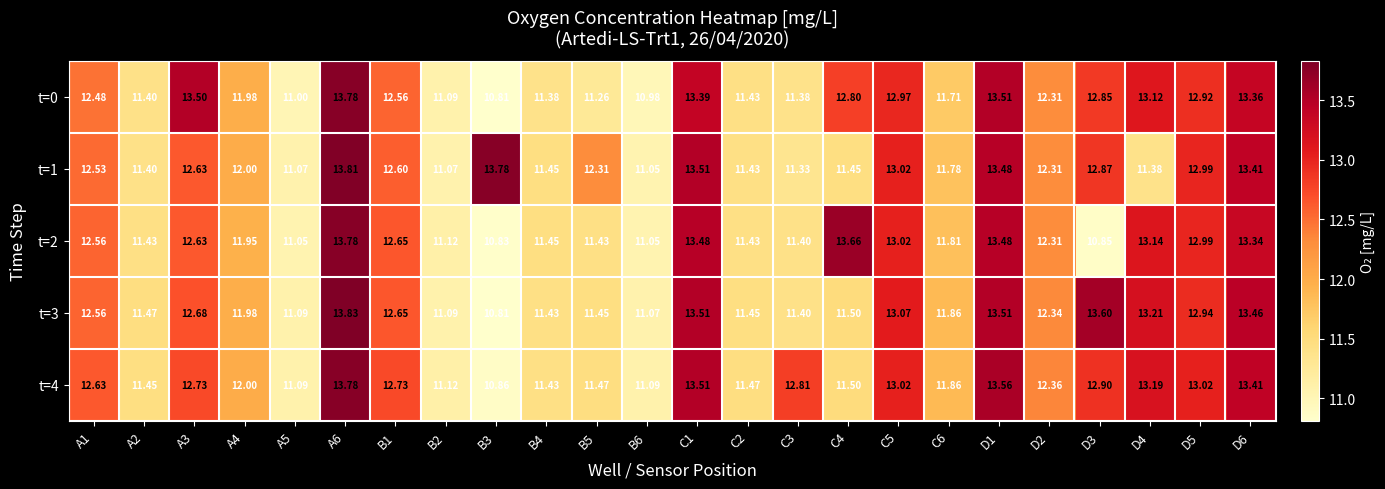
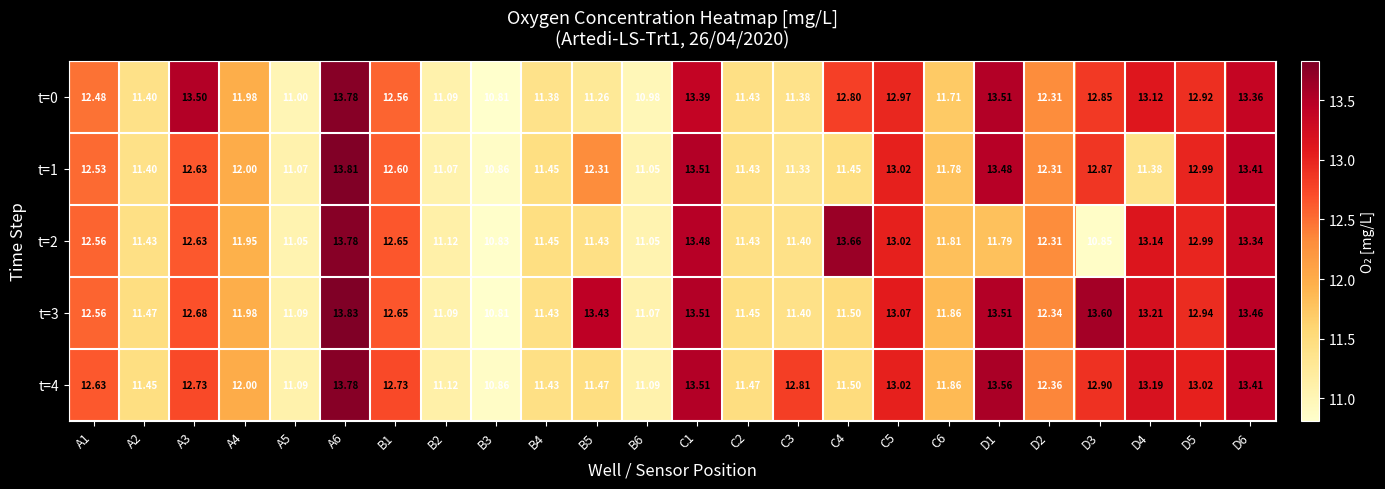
t=1, B3: 13.78 -> 10.86
t=2, D1: 13.48 -> 11.79
t=3, B5: 11.45 -> 13.43
